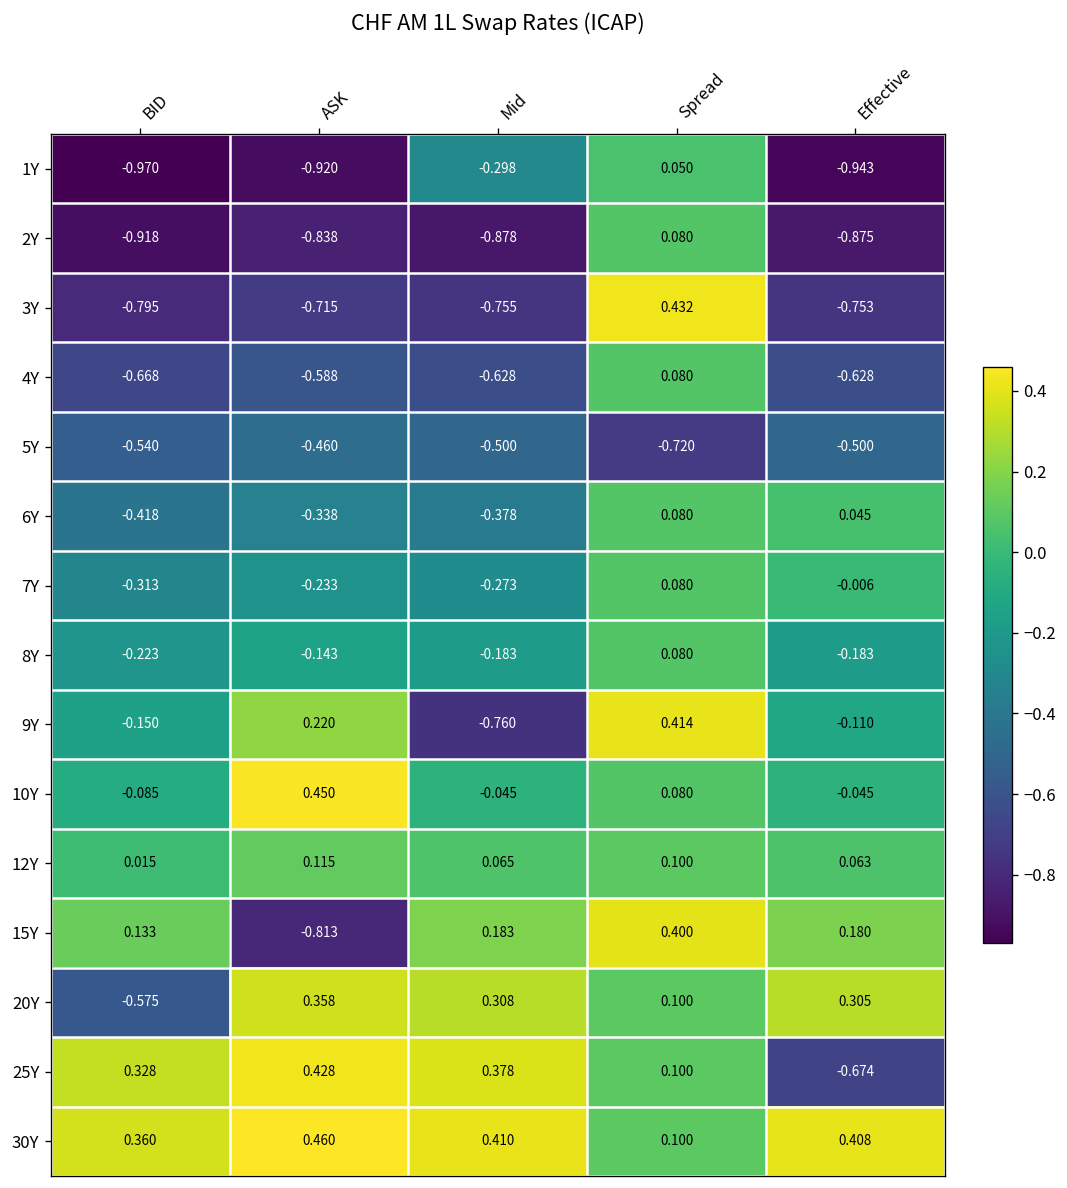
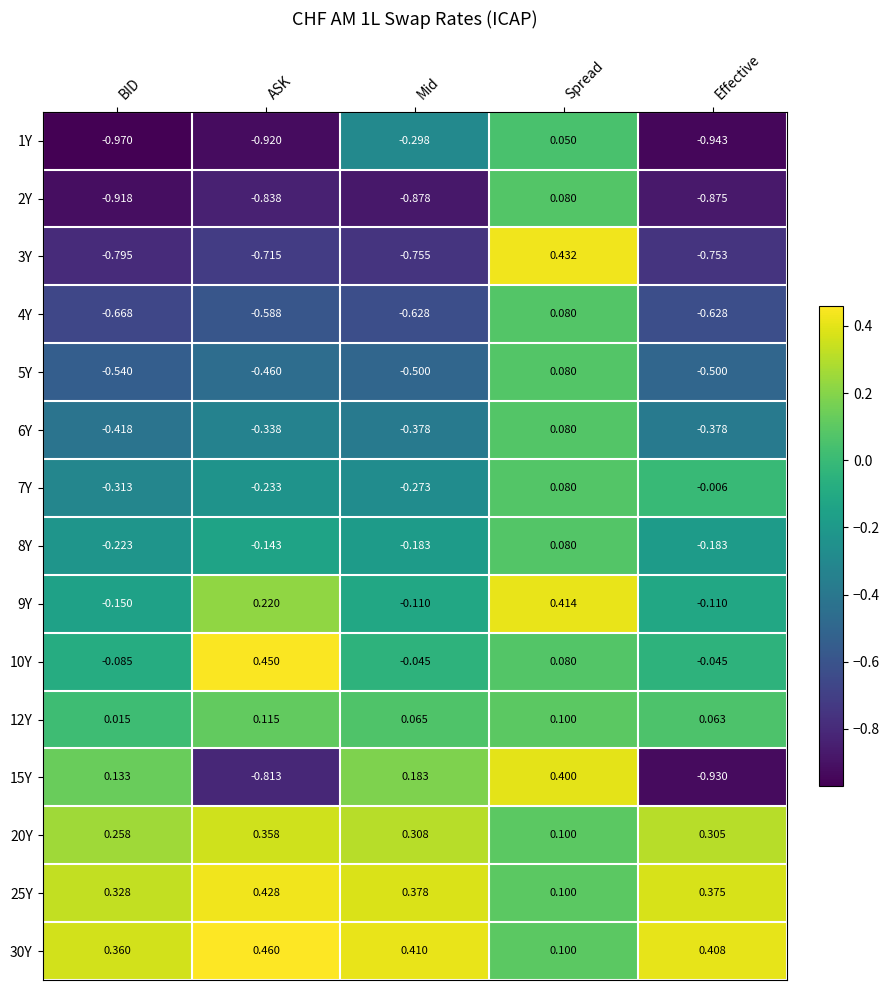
5Y, Spread: -0.720 -> 0.080
6Y, Effective: 0.045 -> -0.378
9Y, Mid: -0.760 -> -0.110
15Y, Effective: 0.180 -> -0.930
20Y, BID: -0.575 -> 0.258
25Y, Effective: -0.674 -> 0.375
